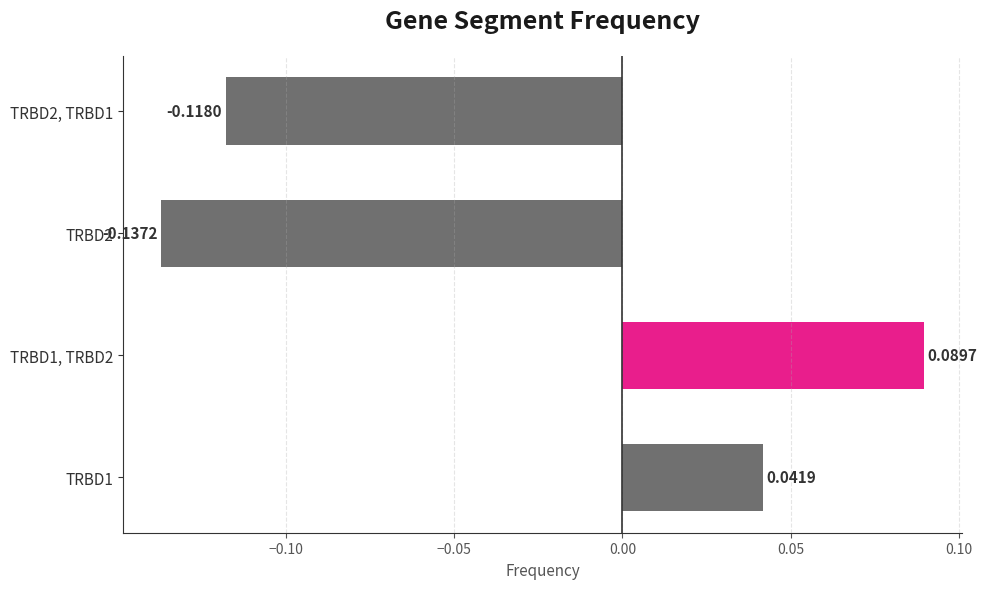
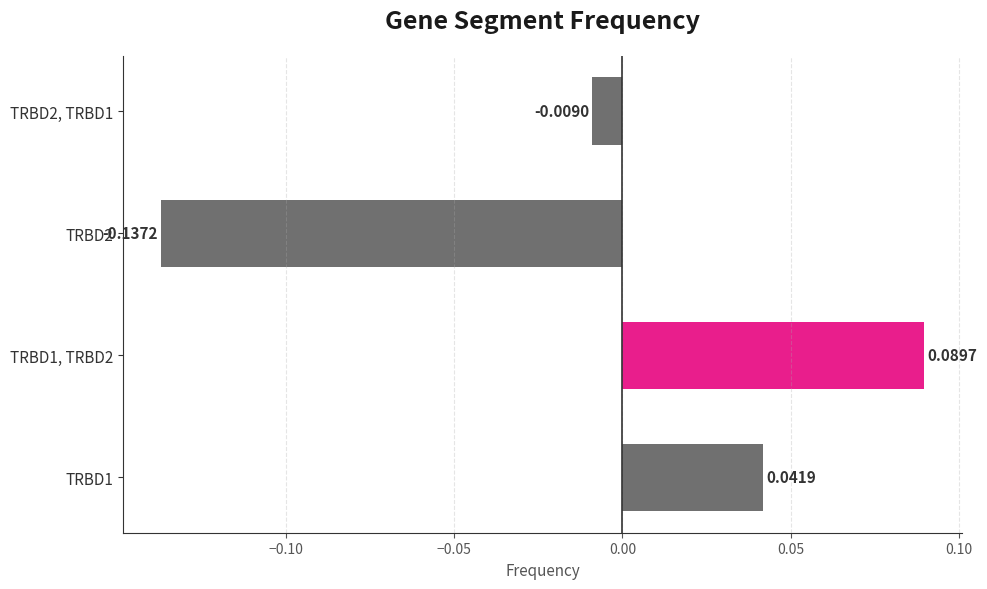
TRBD2, TRBD1: -0.1180 -> -0.0090
